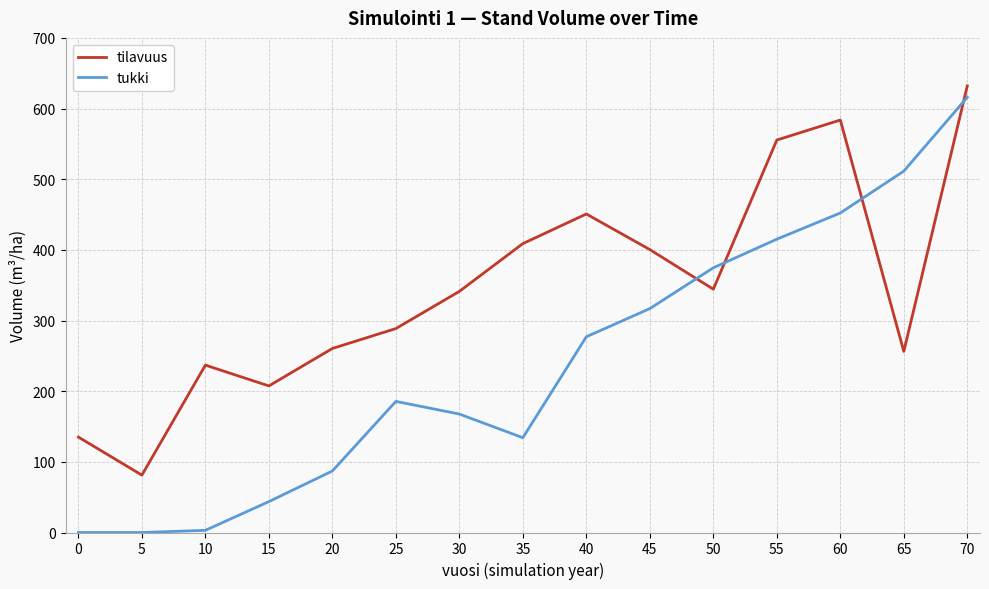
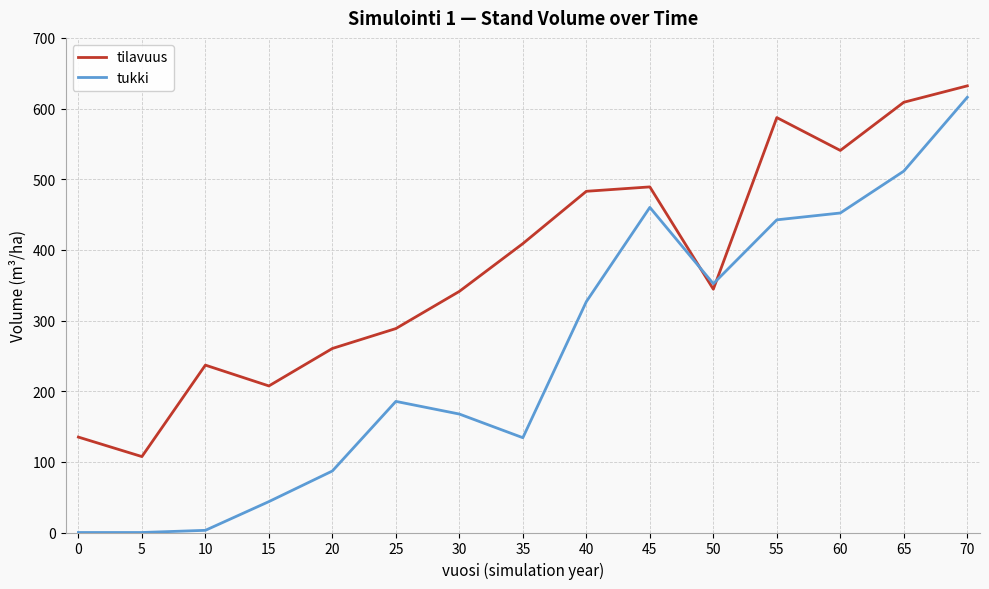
tilavuus, 5: 80 -> 110
tilavuus, 40: 450 -> 480
tukki, 40: 280 -> 330
tilavuus, 45: 400 -> 490
tukki, 45: 320 -> 460
tukki, 50: 370 -> 350
tilavuus, 55: 560 -> 590
tukki, 55: 420 -> 440
tilavuus, 60: 580 -> 540
tilavuus, 65: 260 -> 610
